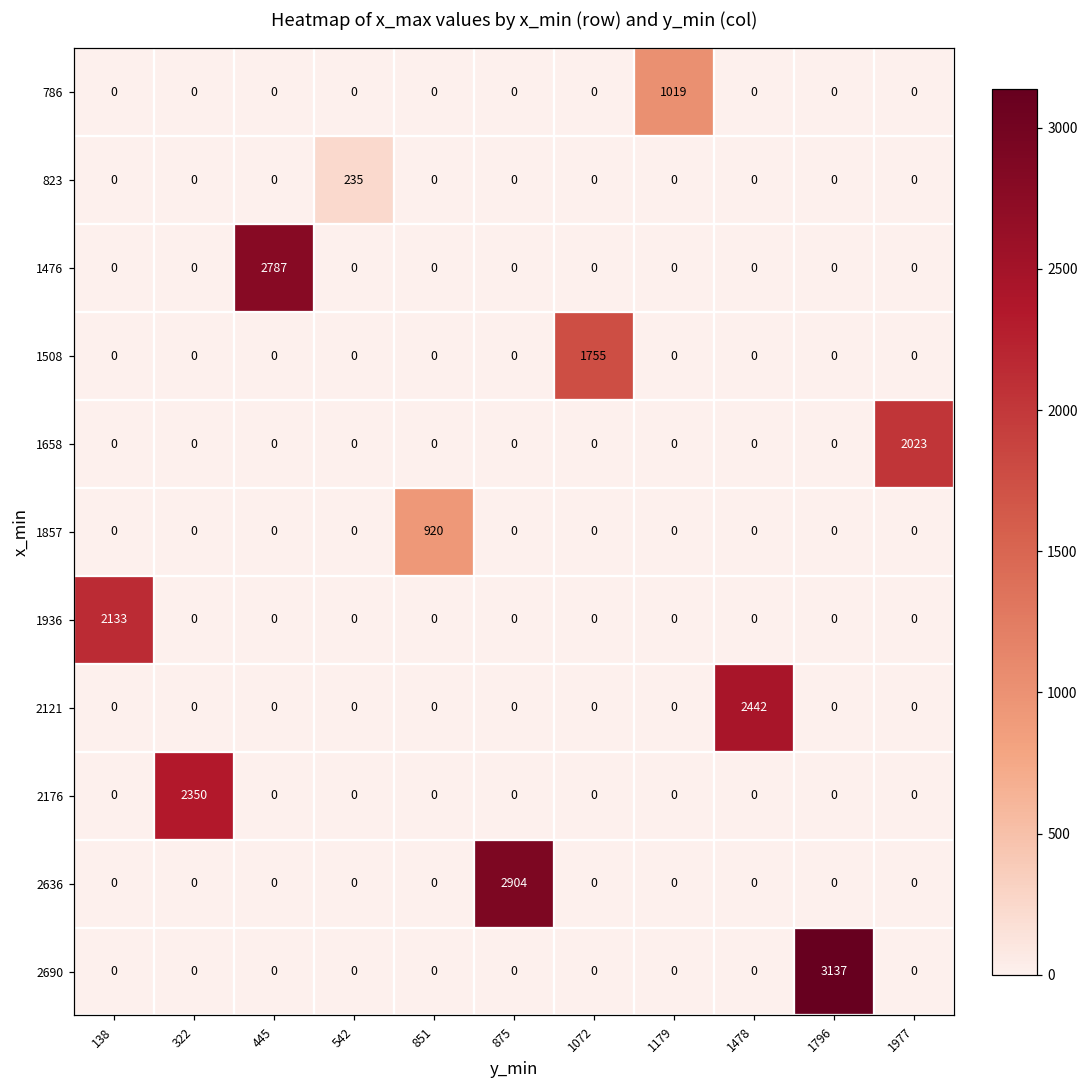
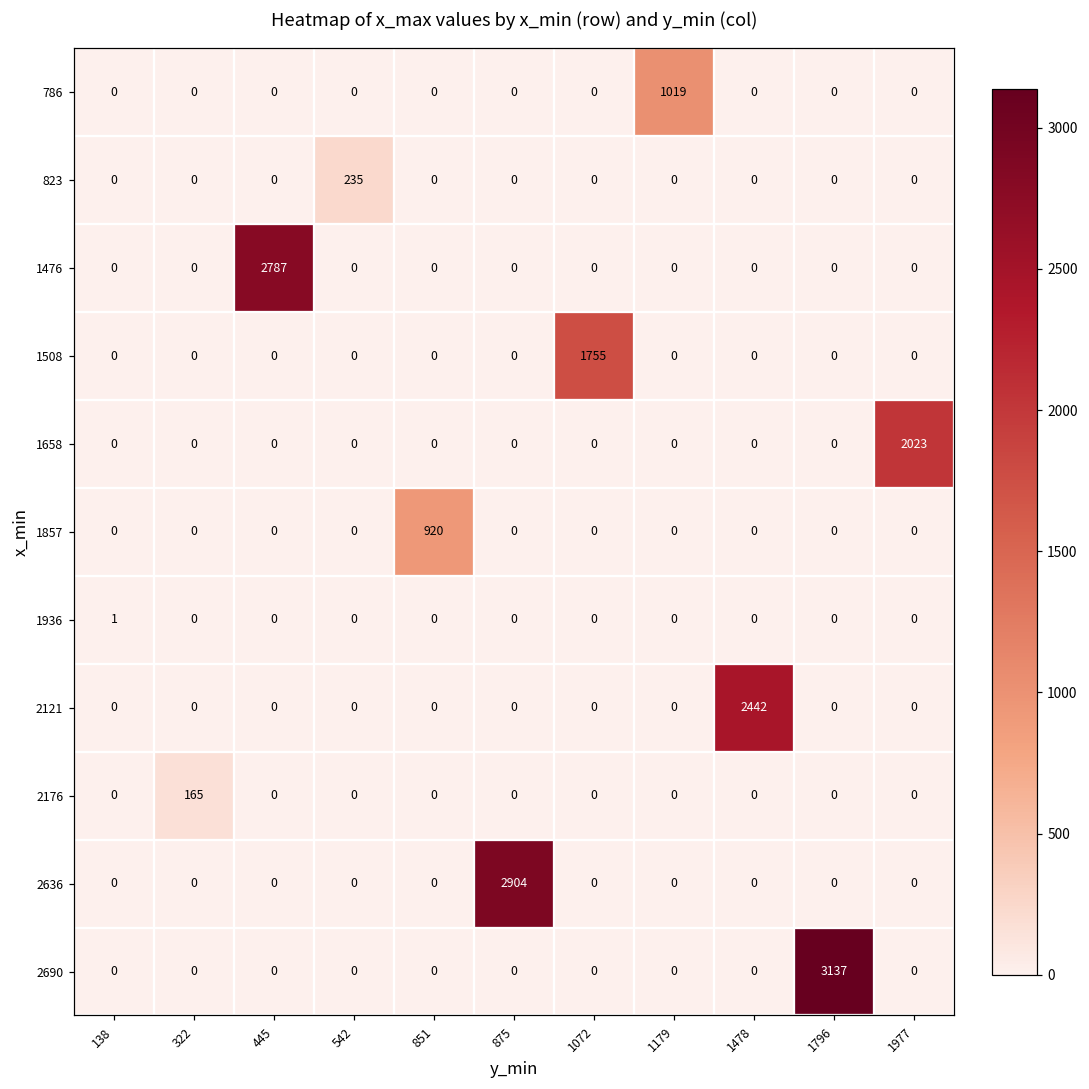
1936, 138: 2133 -> 1
2176, 322: 2350 -> 165
